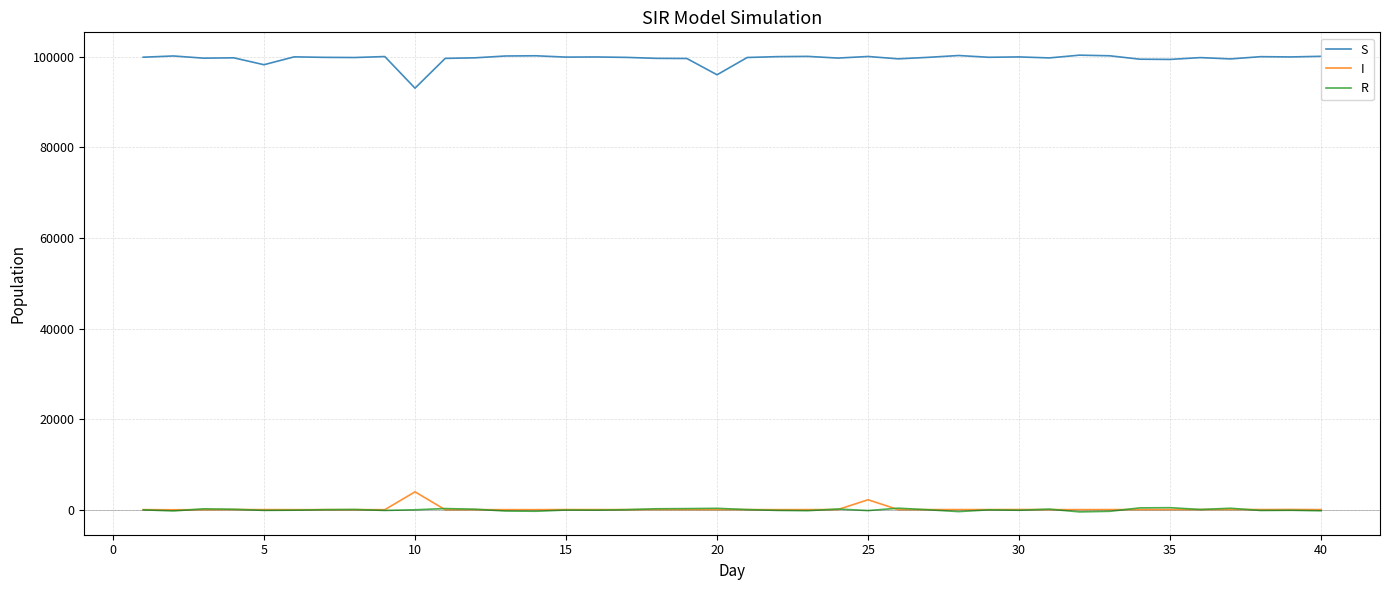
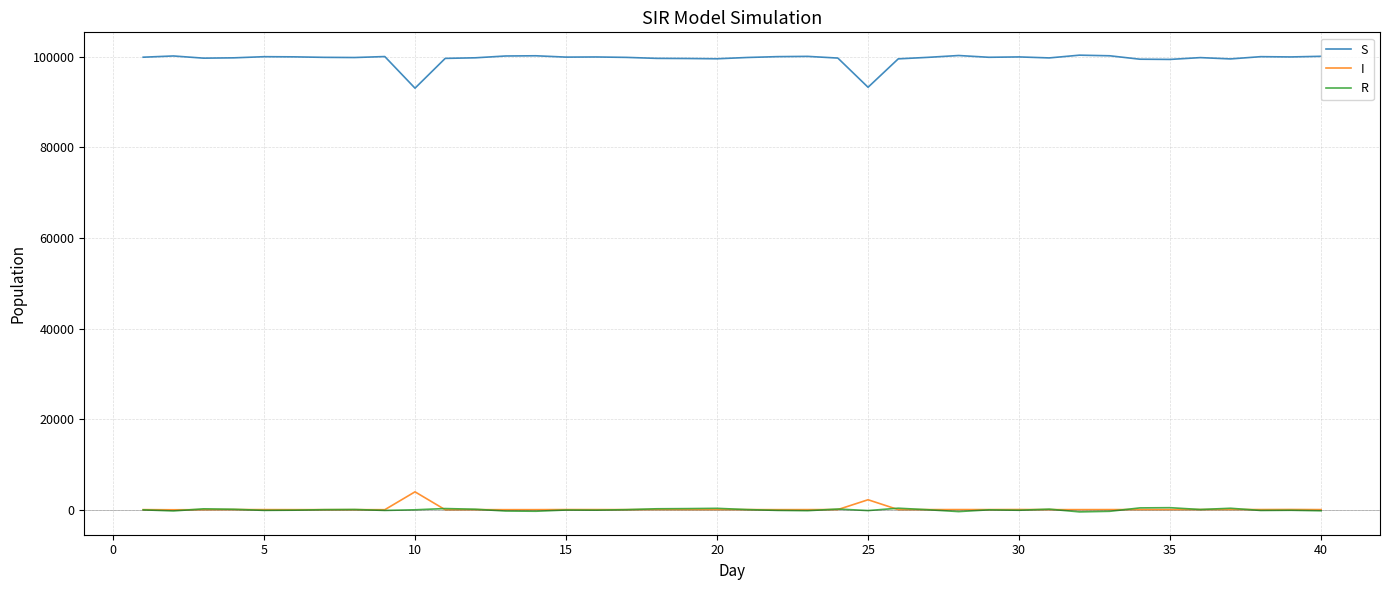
S, 5: 98000 -> 100000
S, 20: 96000 -> 100000
S, 25: 100000 -> 93000
